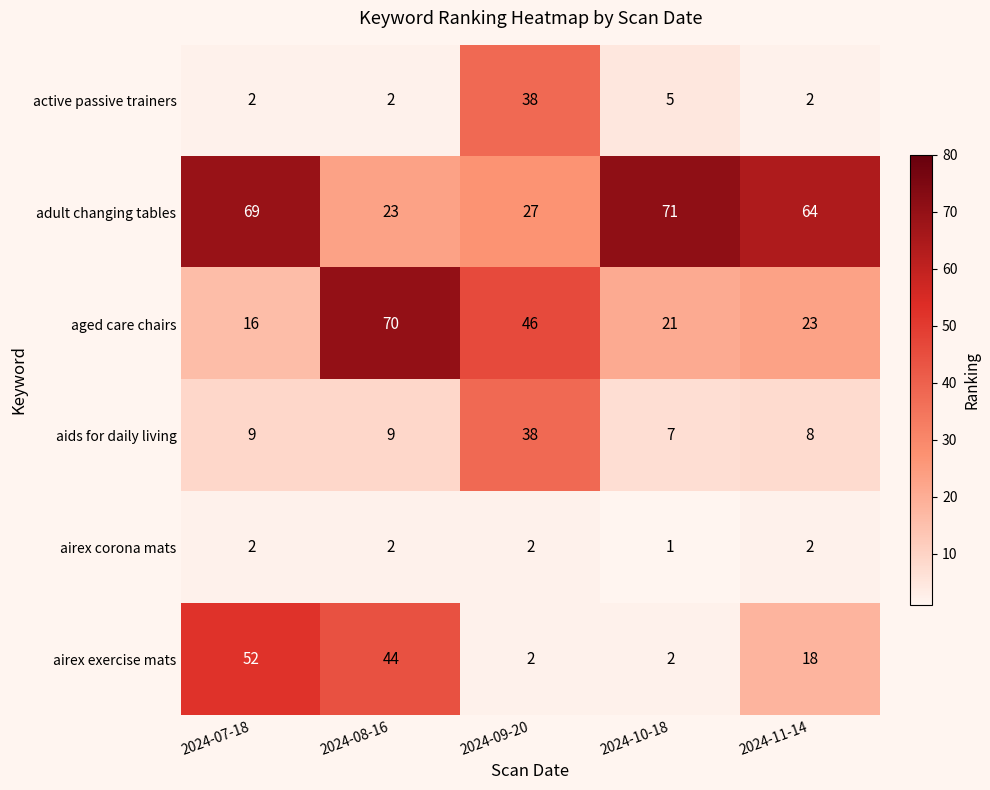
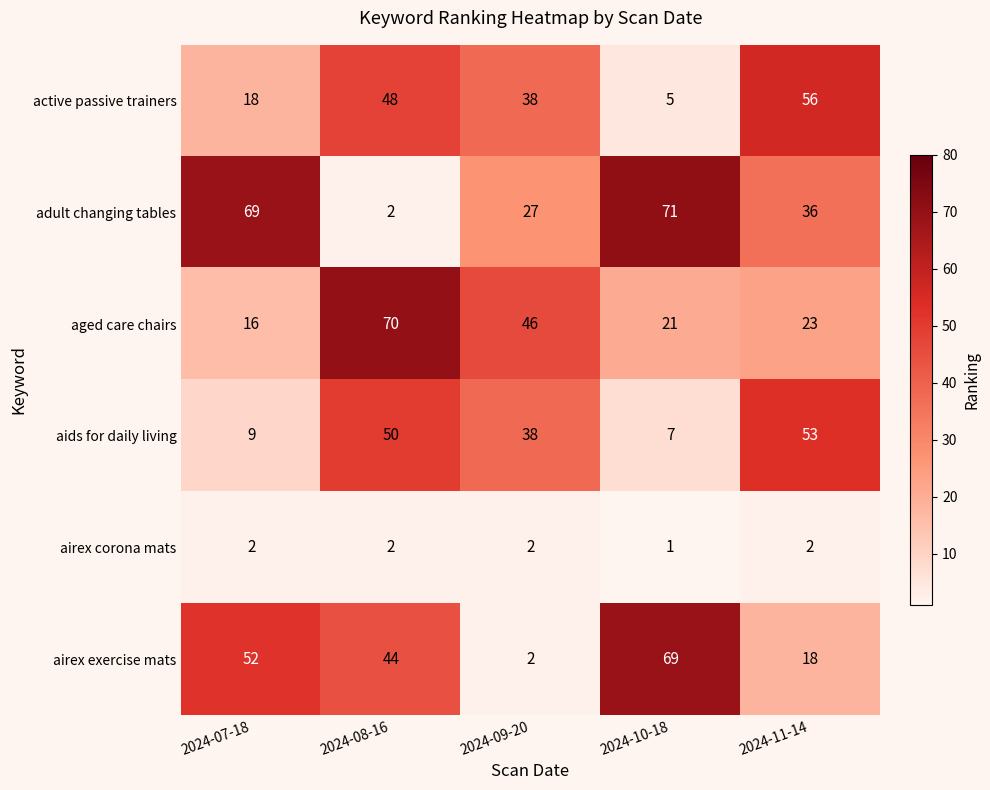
active passive trainers, 2024-07-18: 2 -> 18
active passive trainers, 2024-08-16: 2 -> 48
active passive trainers, 2024-11-14: 2 -> 56
adult changing tables, 2024-08-16: 23 -> 2
adult changing tables, 2024-11-14: 64 -> 36
aids for daily living, 2024-08-16: 9 -> 50
aids for daily living, 2024-11-14: 8 -> 53
airex exercise mats, 2024-10-18: 2 -> 69
